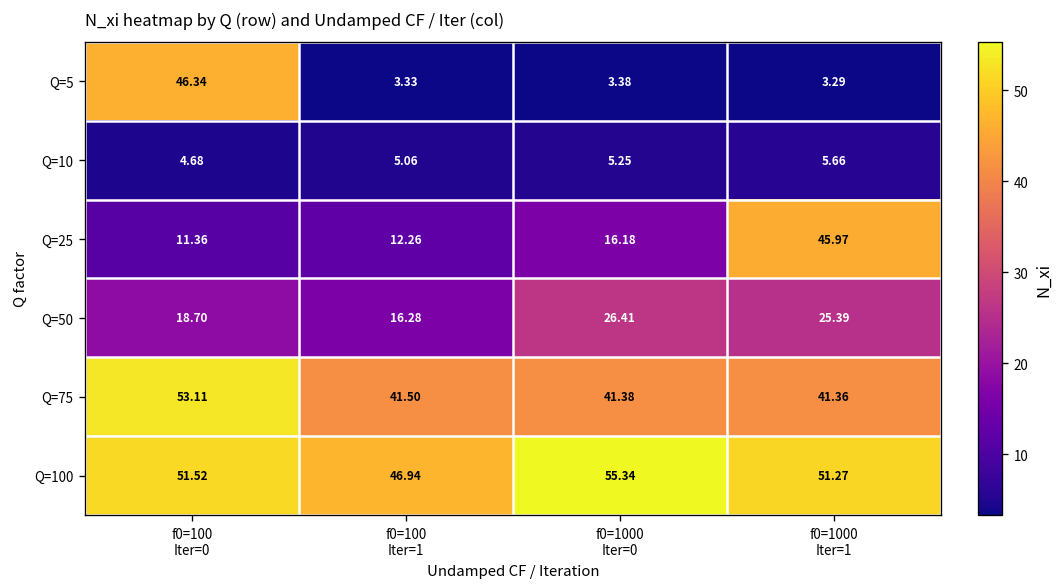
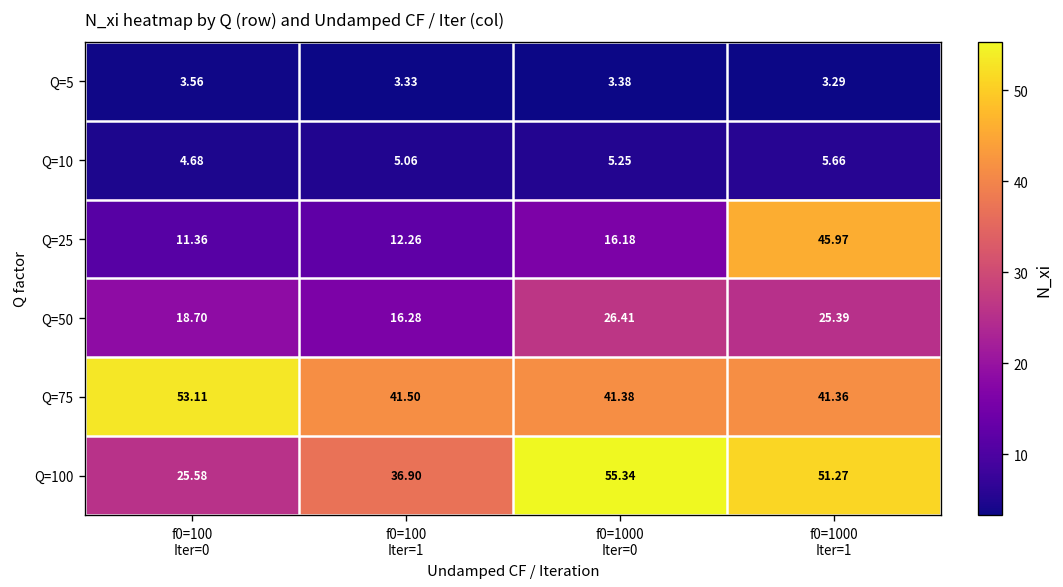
Q=5, f0=100 Iter=0: 46.34 -> 3.56
Q=100, f0=100 Iter=0: 51.52 -> 25.58
Q=100, f0=100 Iter=1: 46.94 -> 36.90
